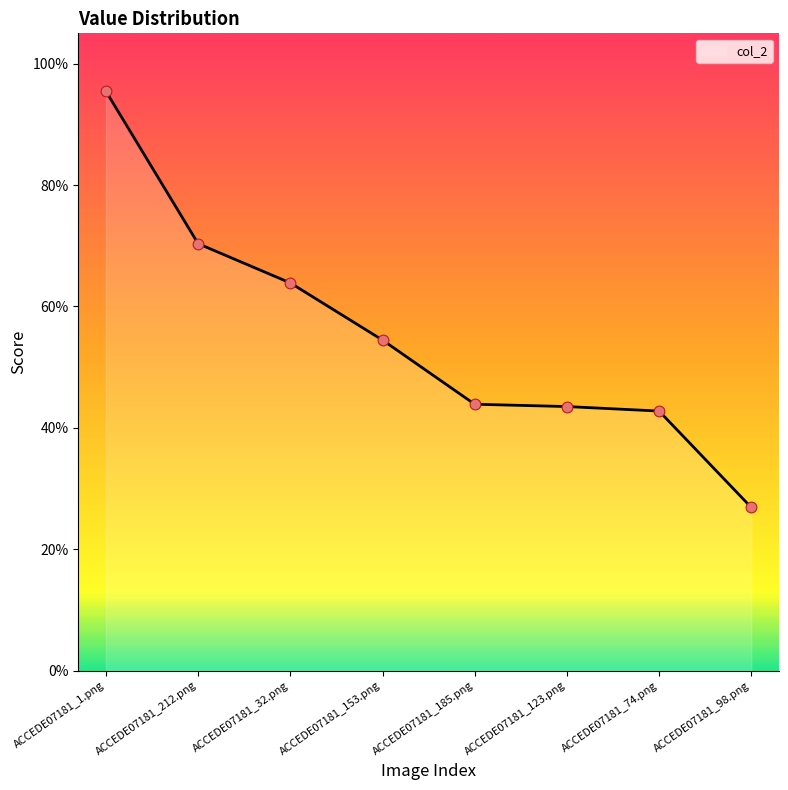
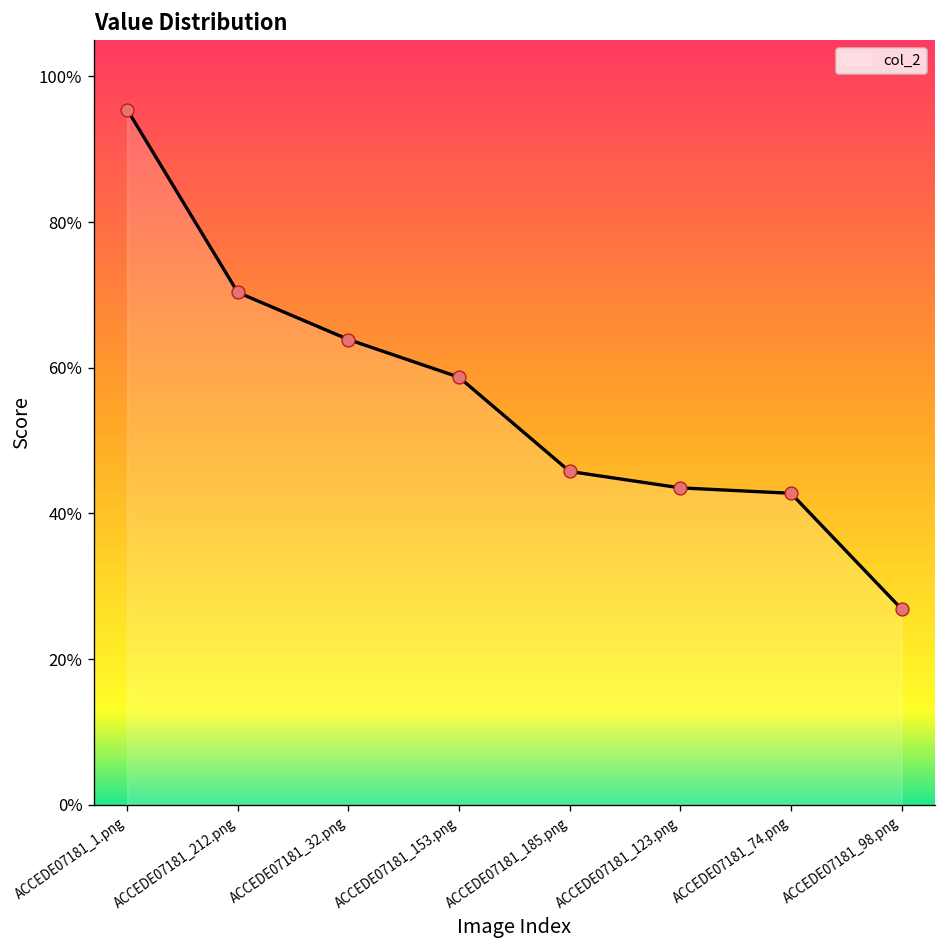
ACCEDE07181_153.png: 54% -> 59%
ACCEDE07181_185.png: 44% -> 46%
